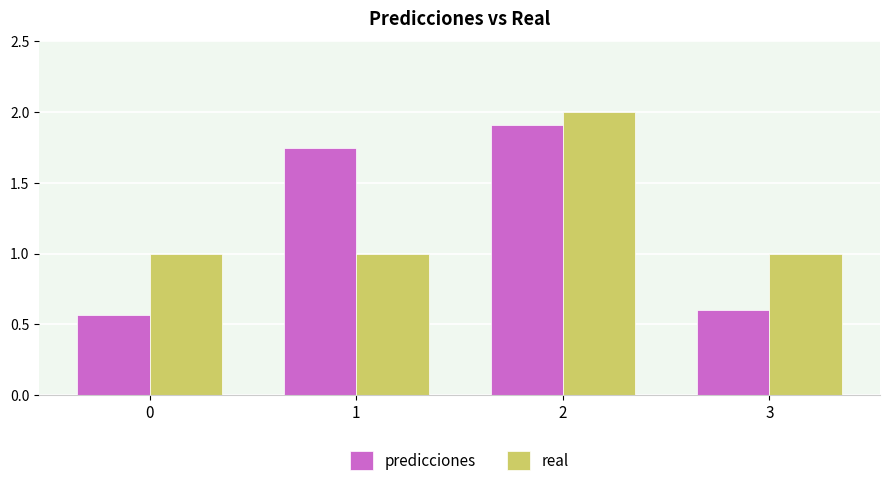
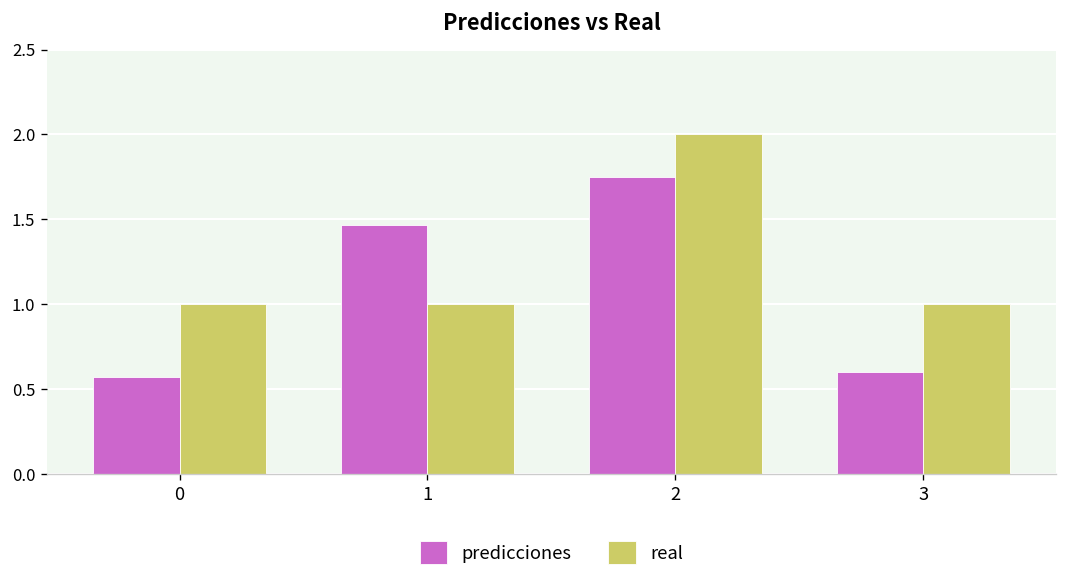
predicciones, 1: 1.75 -> 1.46
predicciones, 2: 1.91 -> 1.75
